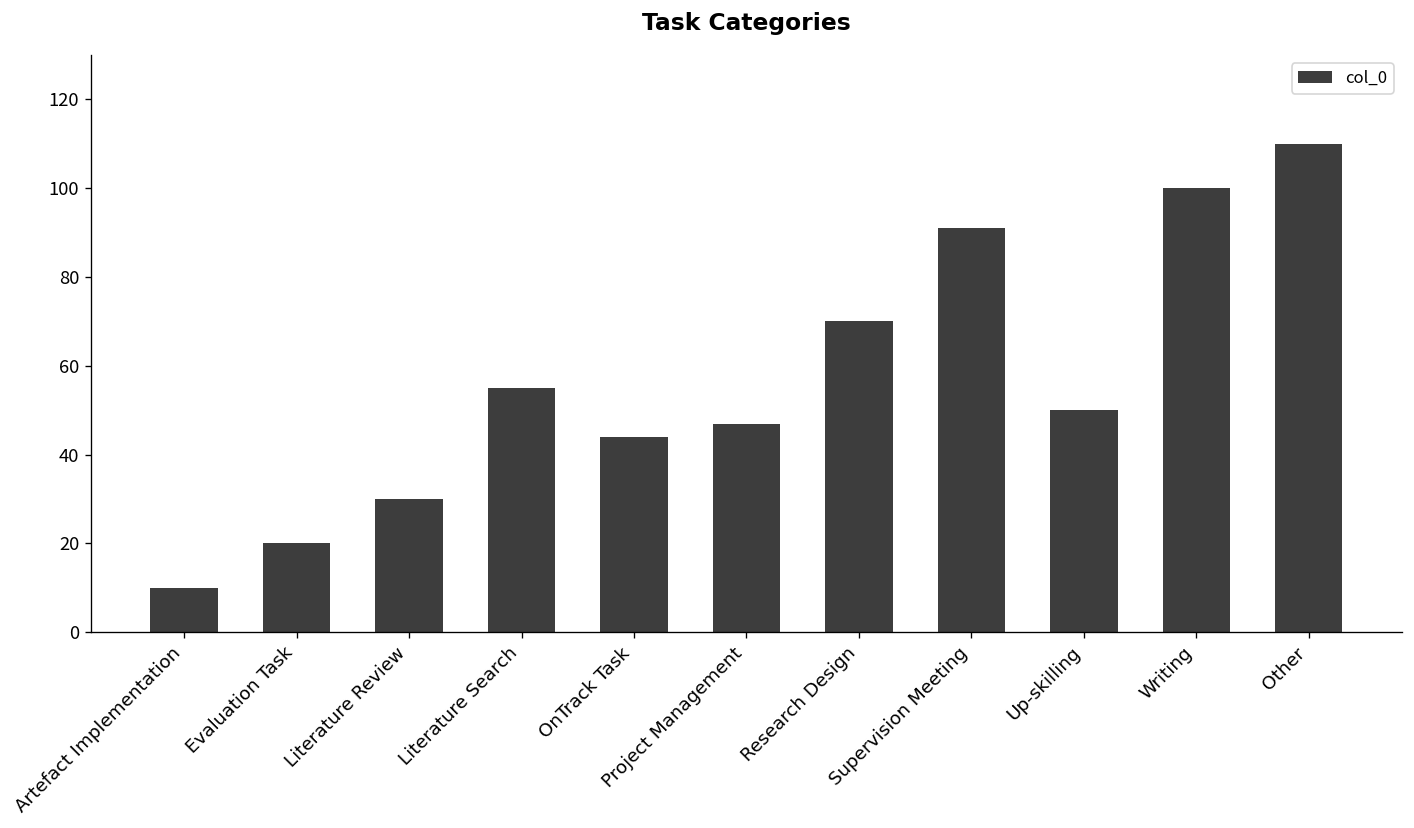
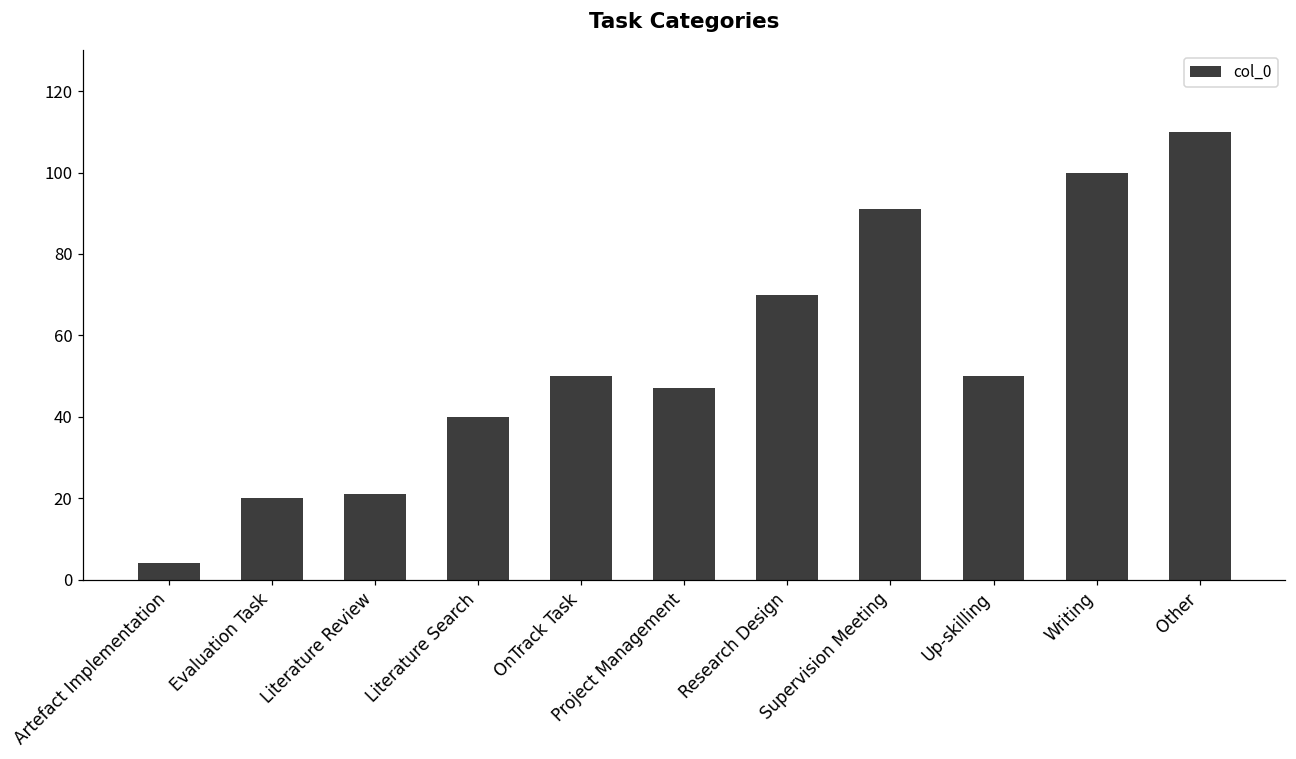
Artefact Implementation: 10 -> 4
Literature Review: 30 -> 21
Literature Search: 55 -> 40
OnTrack Task: 44 -> 50
